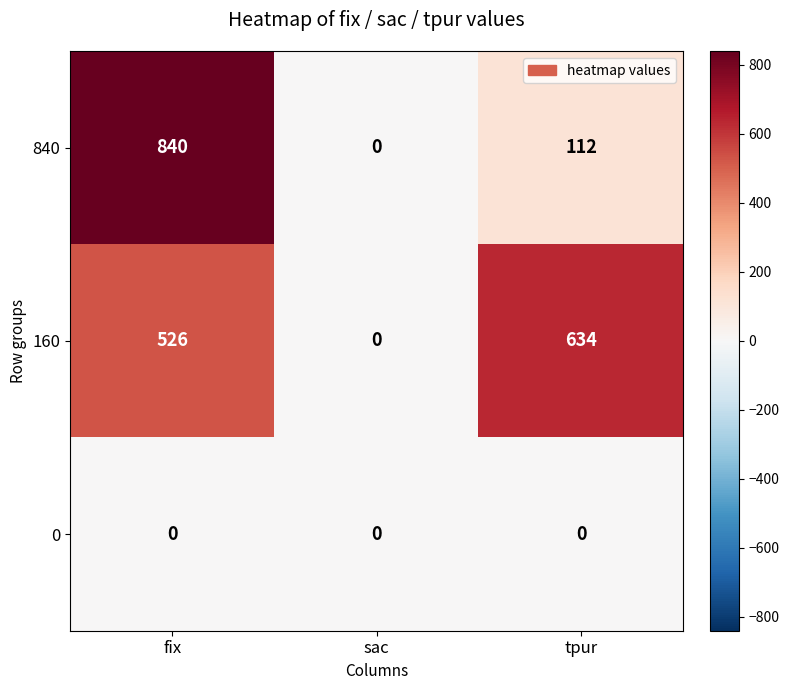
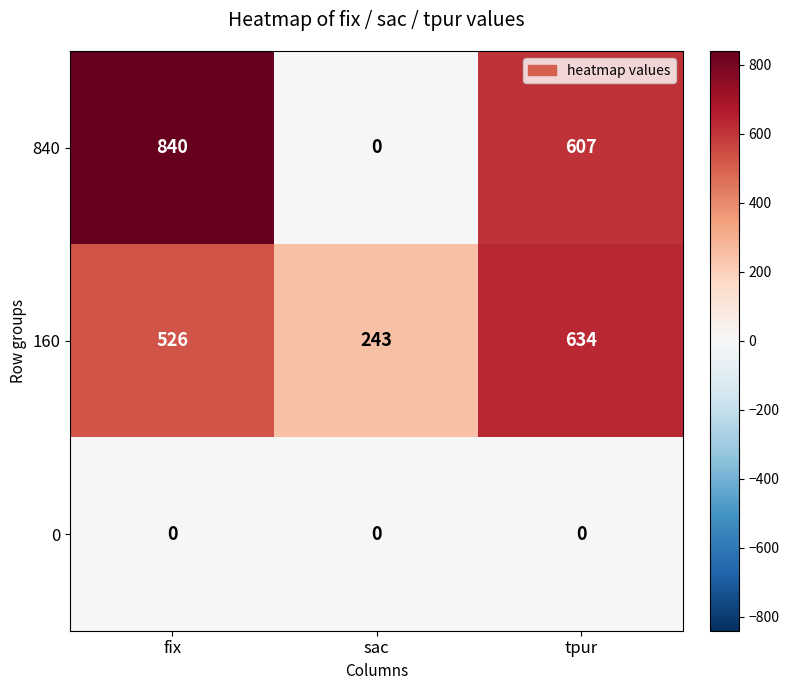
840, tpur: 112 -> 607
160, sac: 0 -> 243
